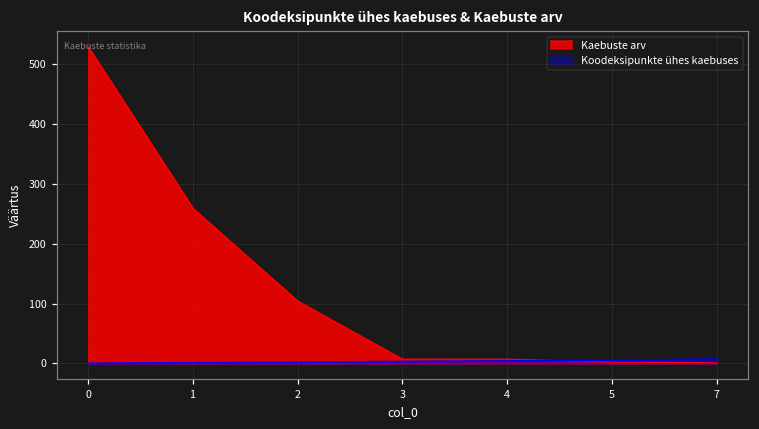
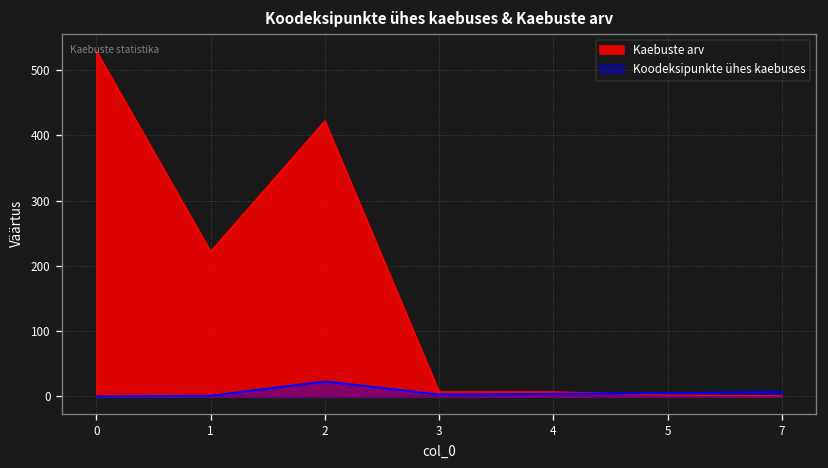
Kaebuste arv, 1: 260 -> 220
Kaebuste arv, 2: 100 -> 420
Koodeksipunkte ühes kaebuses, 2: 0 -> 20
